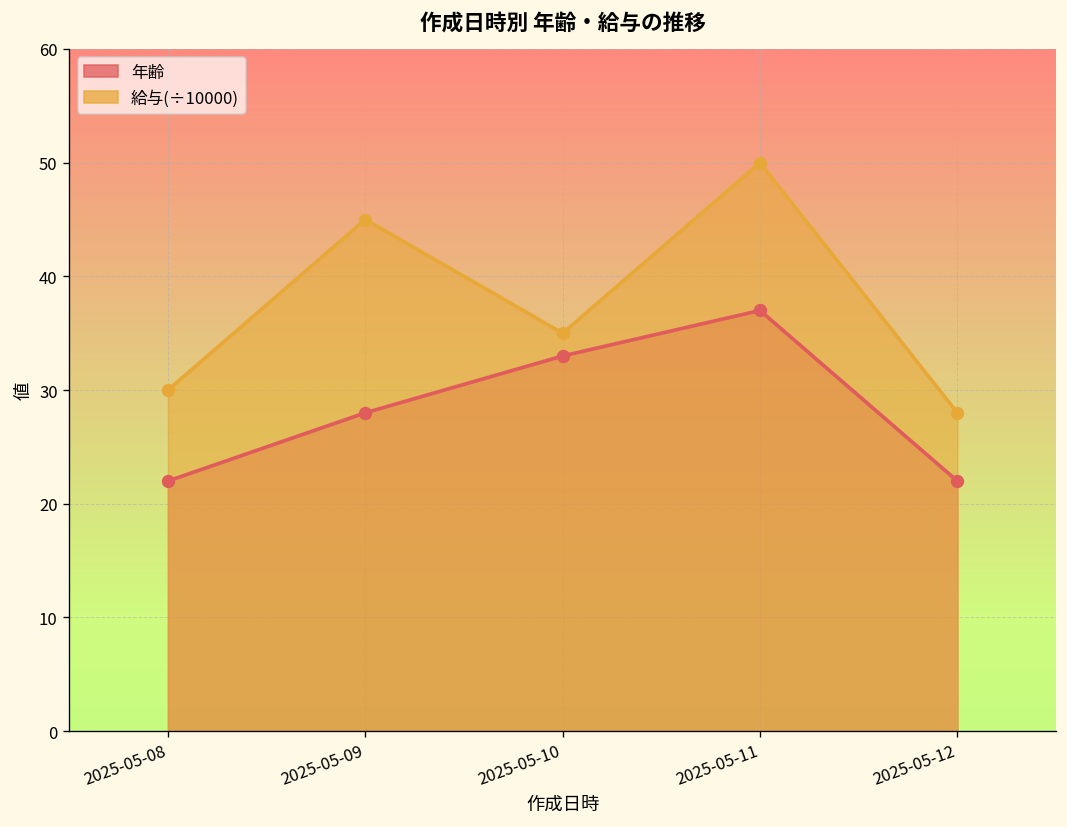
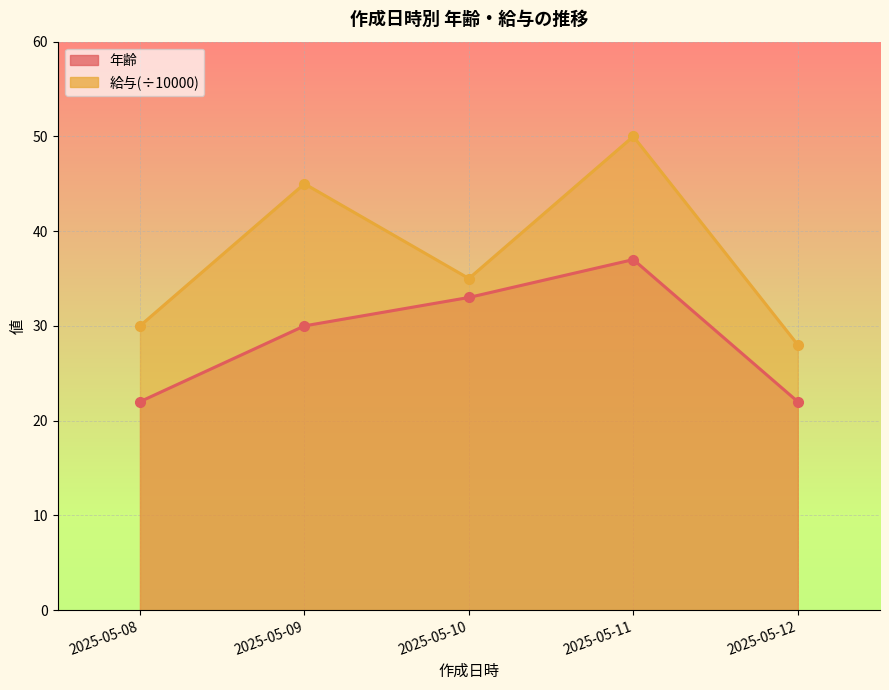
年齢, 2025-05-09: 28 -> 30
